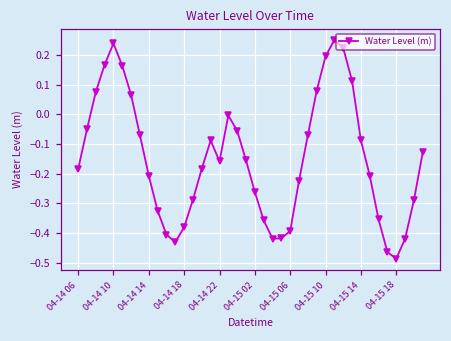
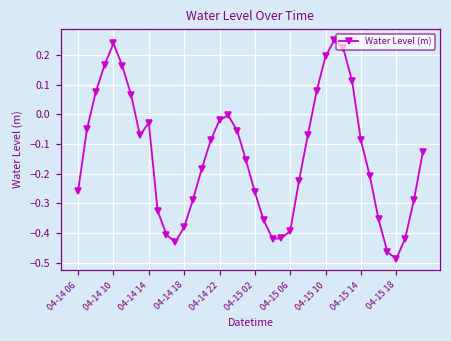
04-14 06: -0.19 -> -0.26
04-14 14: -0.21 -> -0.03
04-14 22: -0.16 -> -0.02
